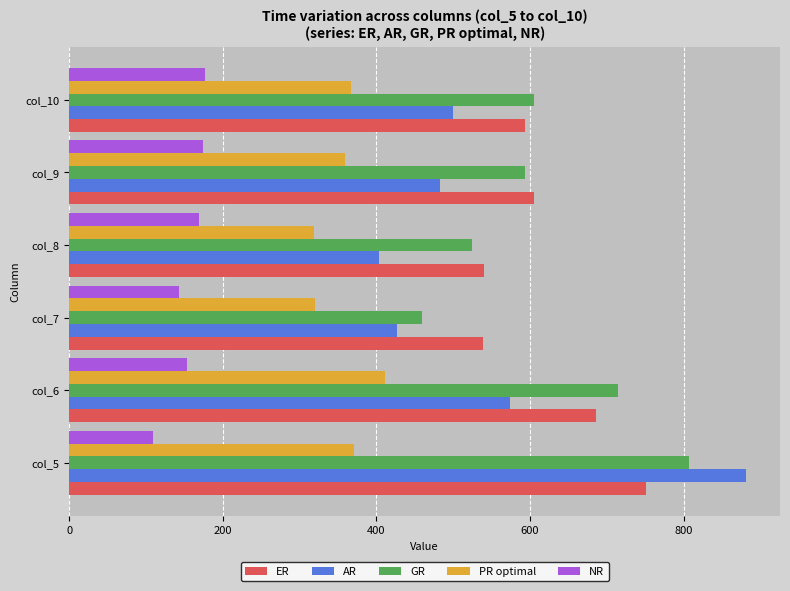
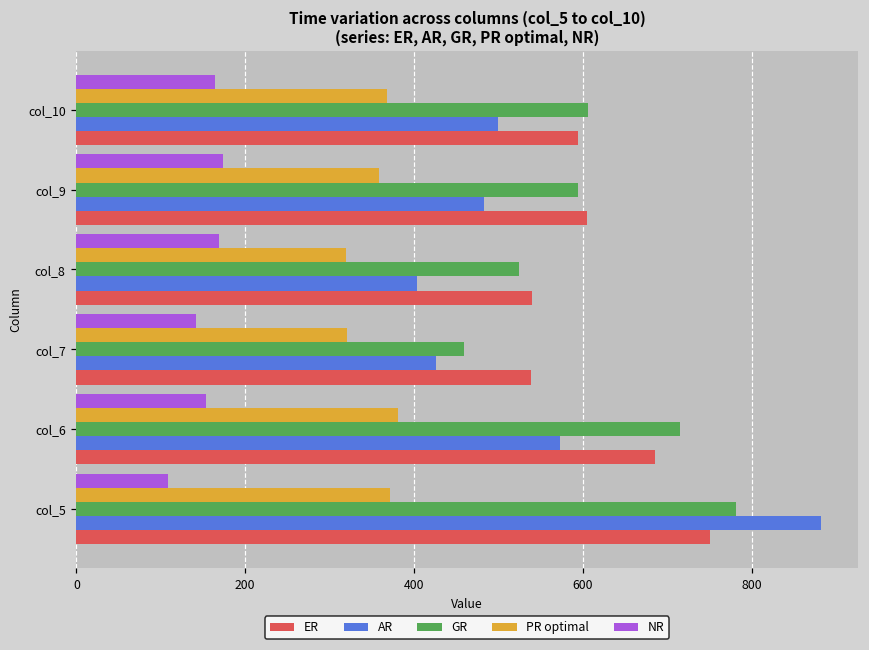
NR, col_10: 180 -> 160
PR optimal, col_6: 410 -> 380
GR, col_5: 810 -> 780
